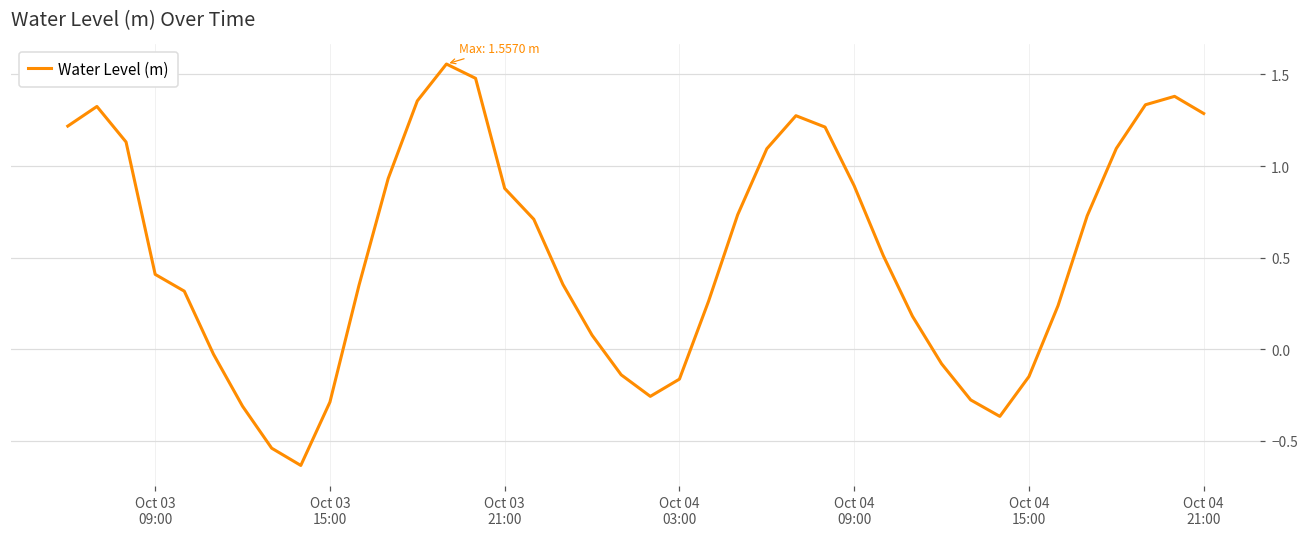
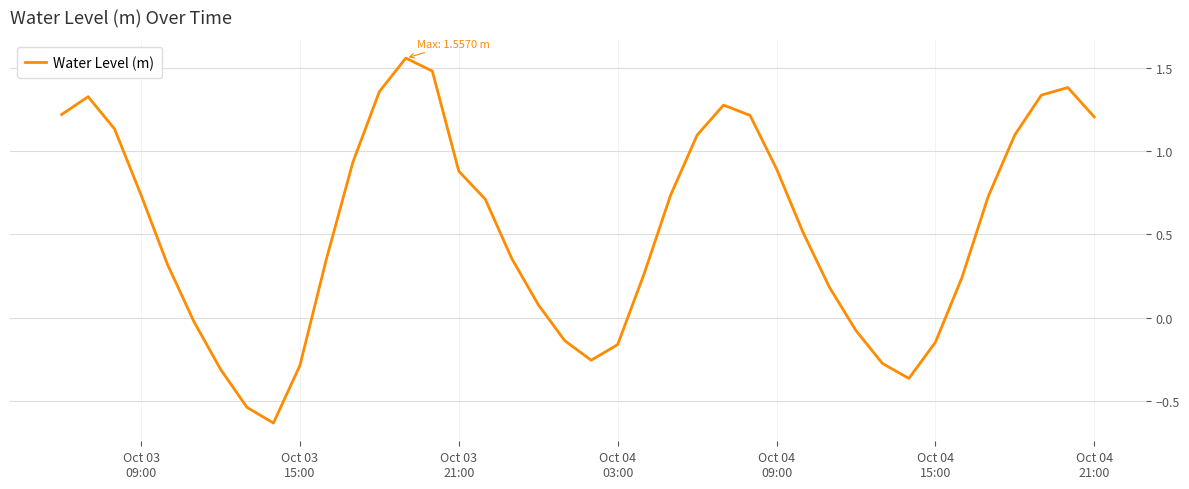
Oct 03 09:00: 0.41 -> 0.74
Oct 04 21:00: 1.29 -> 1.20
